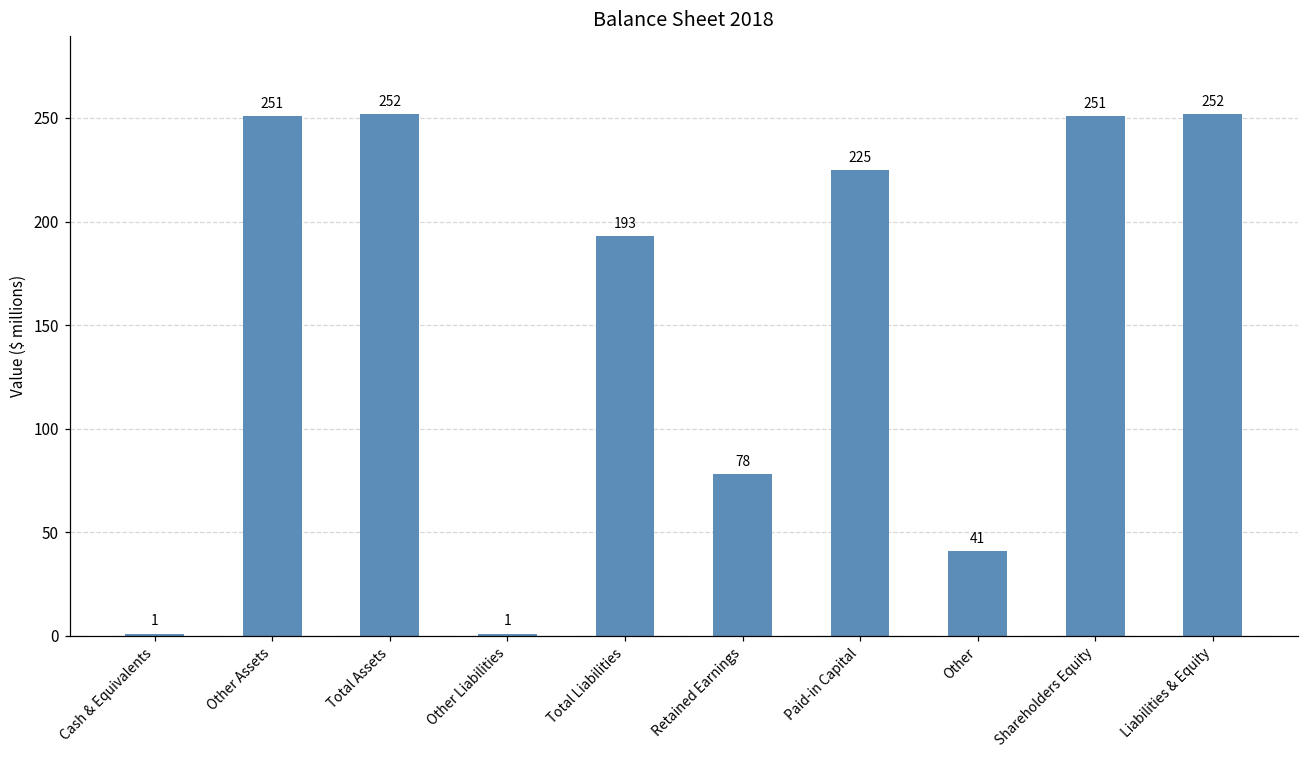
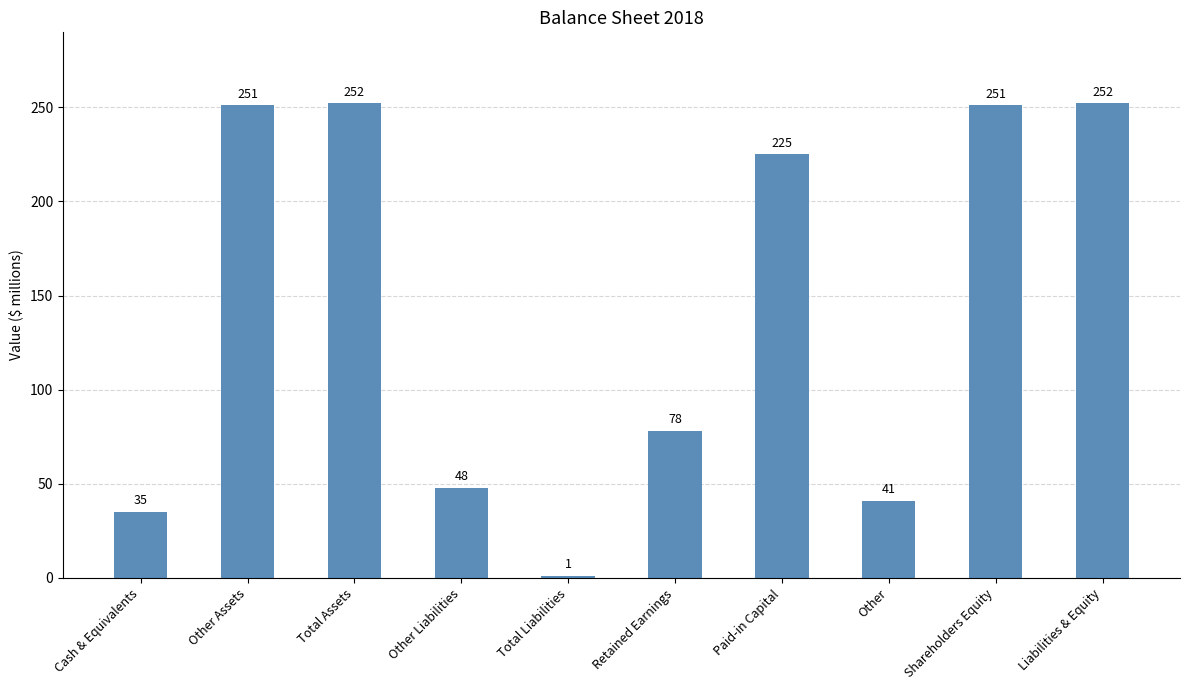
Cash & Equivalents: 1 -> 35
Other Liabilities: 1 -> 48
Total Liabilities: 193 -> 1
